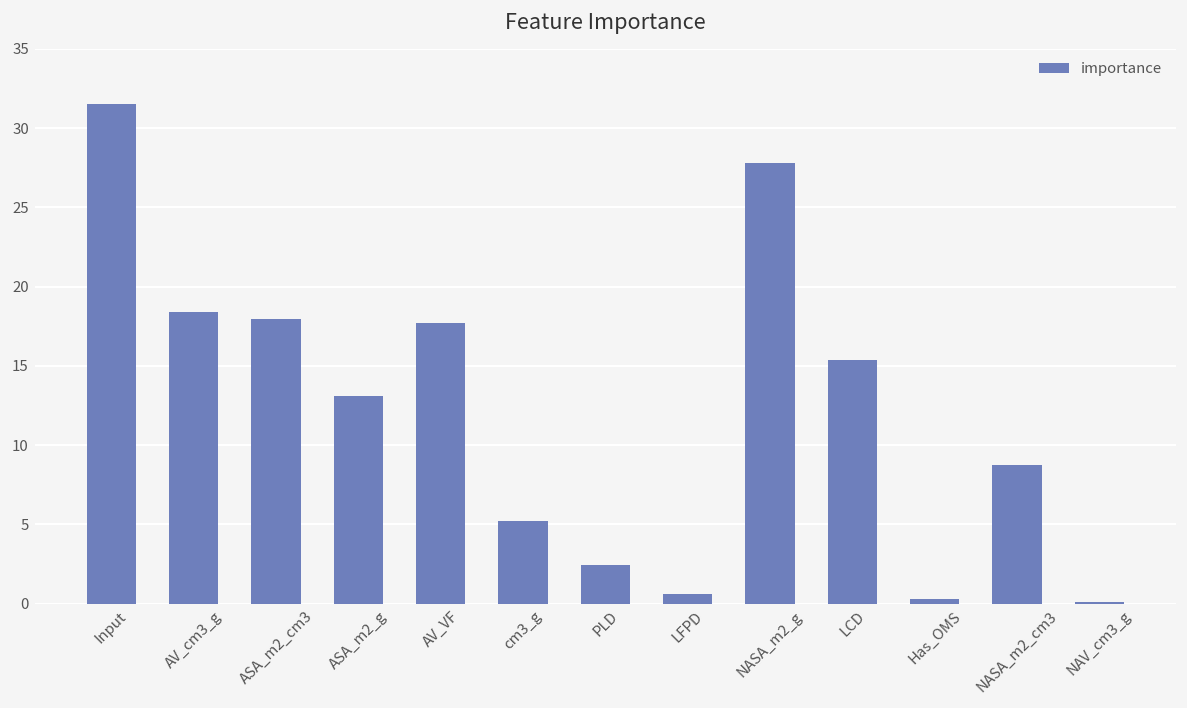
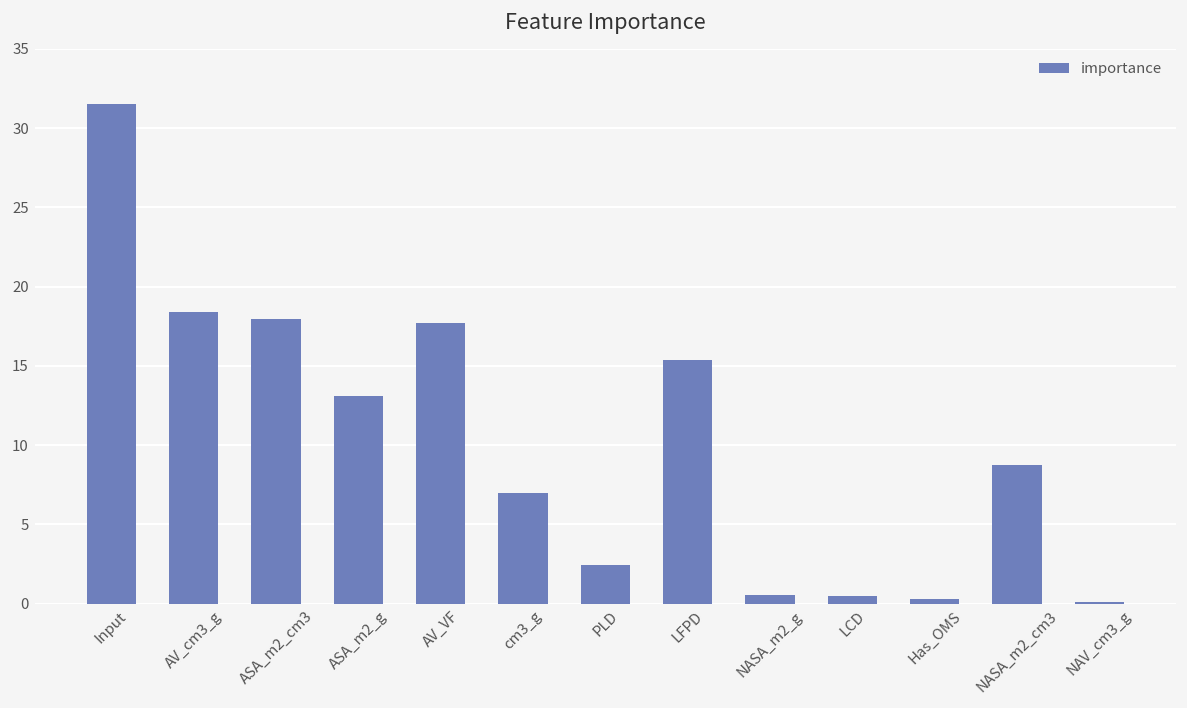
cm3_g: 5.2 -> 7.0
LFPD: 0.6 -> 15.4
NASA_m2_g: 27.8 -> 0.5
LCD: 15.4 -> 0.5
